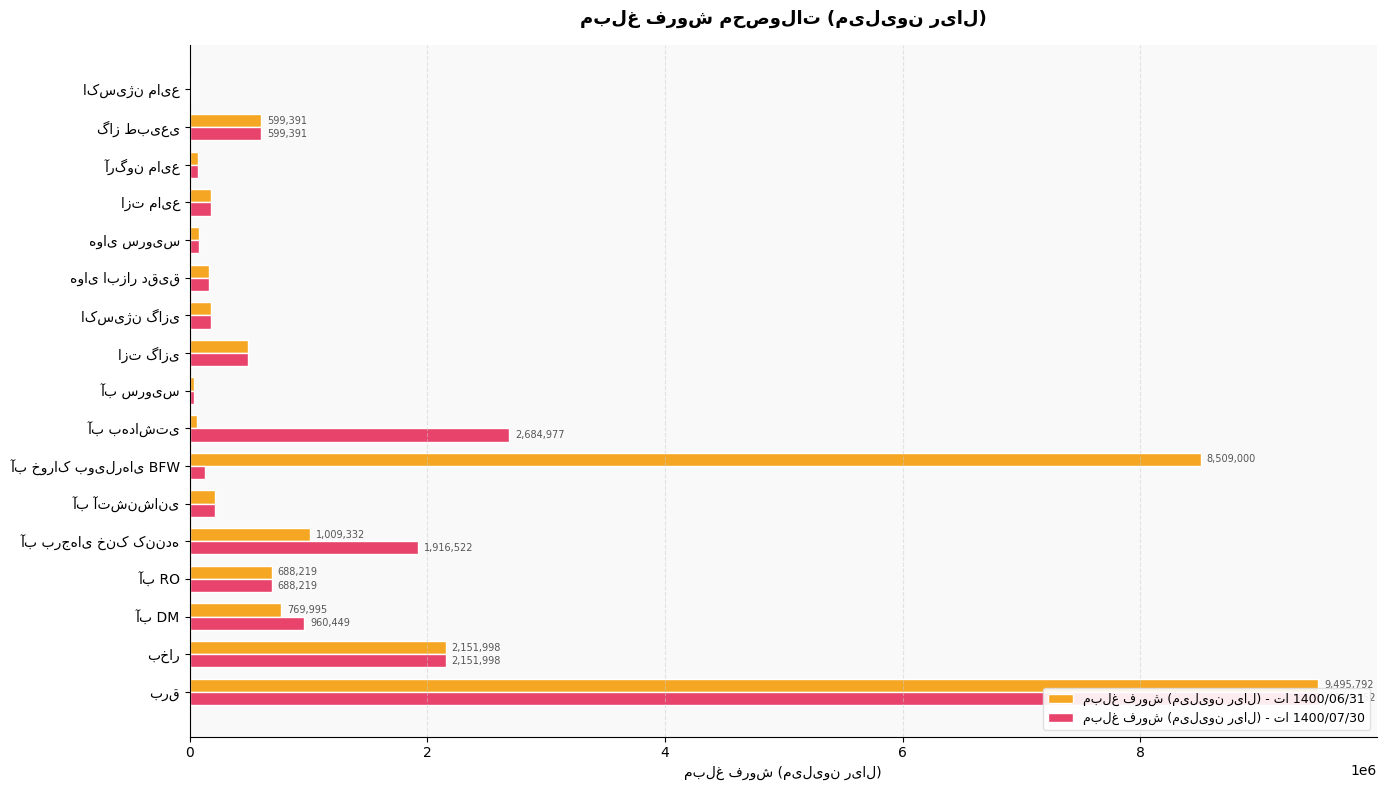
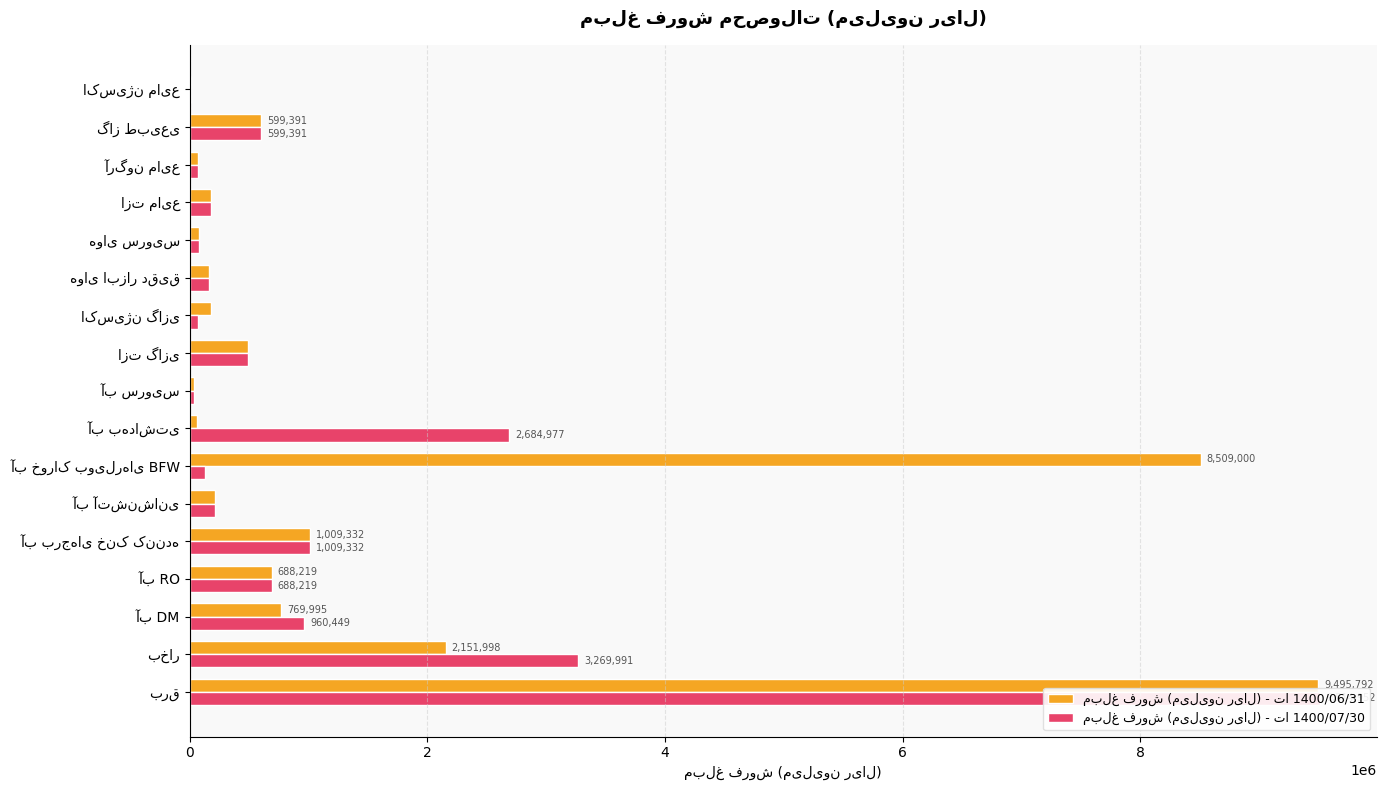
مبلغ فروش (میلیون ریال) - تا 1400/07/30, اکسیژن گازی: 180000 -> 70000
مبلغ فروش (میلیون ریال) - تا 1400/07/30, آب برجهای خنک کننده: 1,916,522 -> 1,009,332
مبلغ فروش (میلیون ریال) - تا 1400/07/30, بخار: 2,151,998 -> 3,269,991
